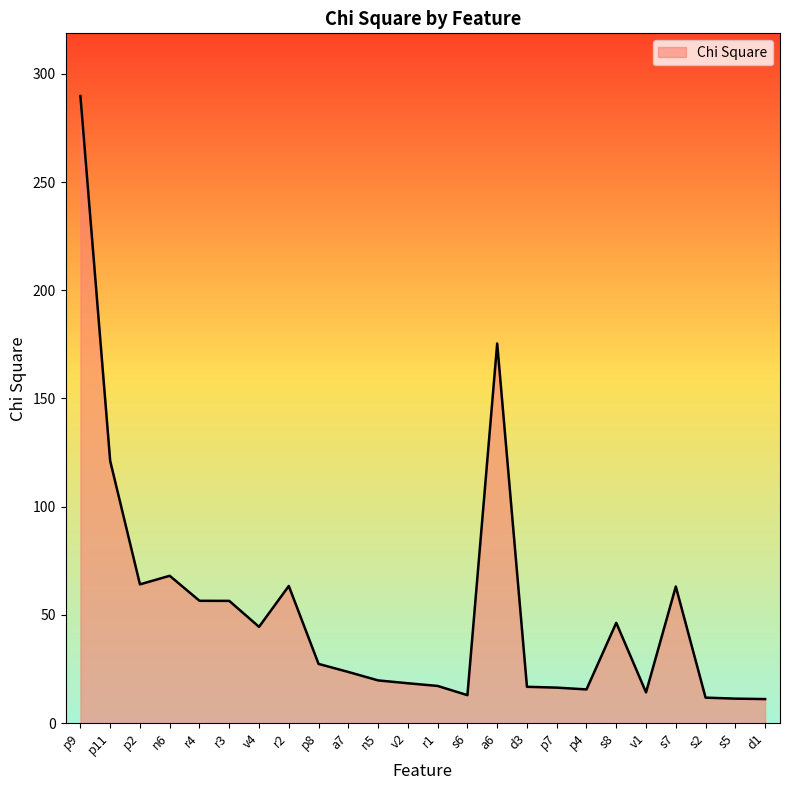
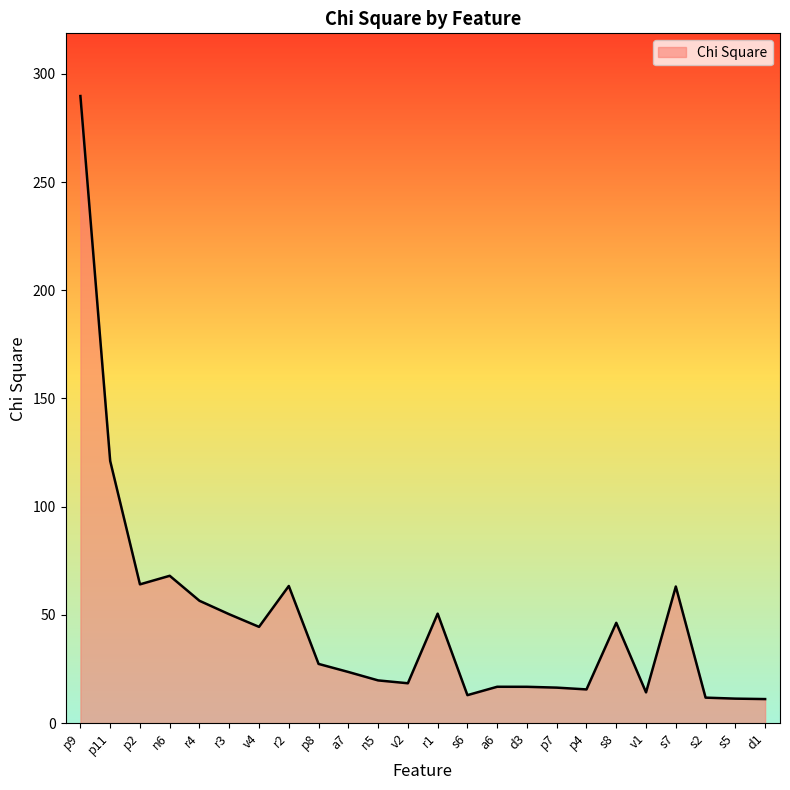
r3: 56 -> 50
r1: 17 -> 51
a6: 175 -> 17
